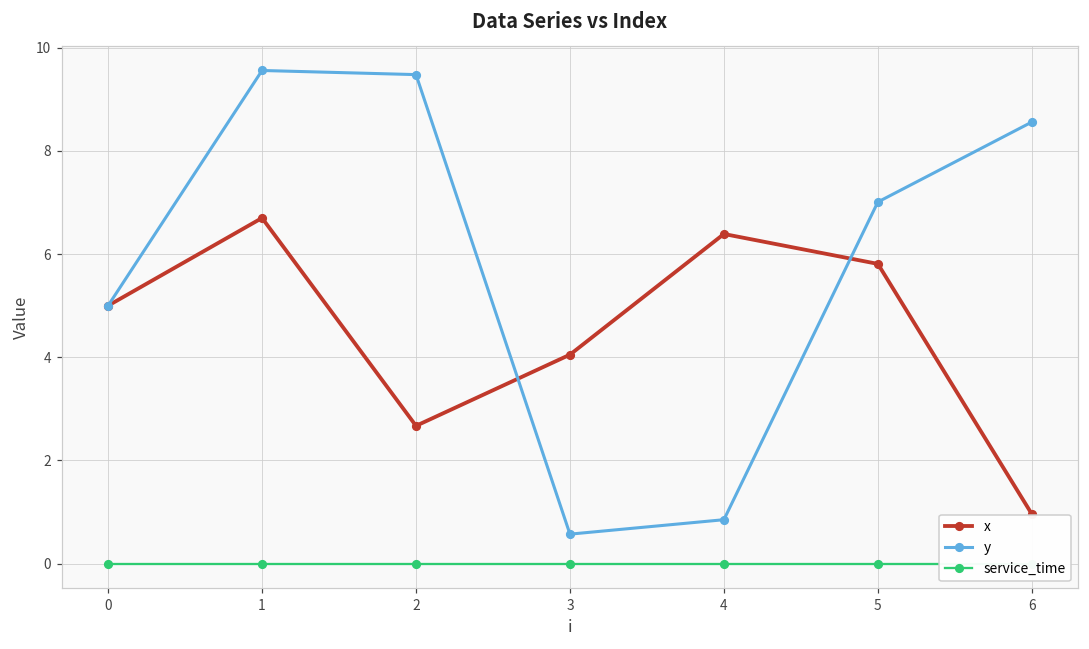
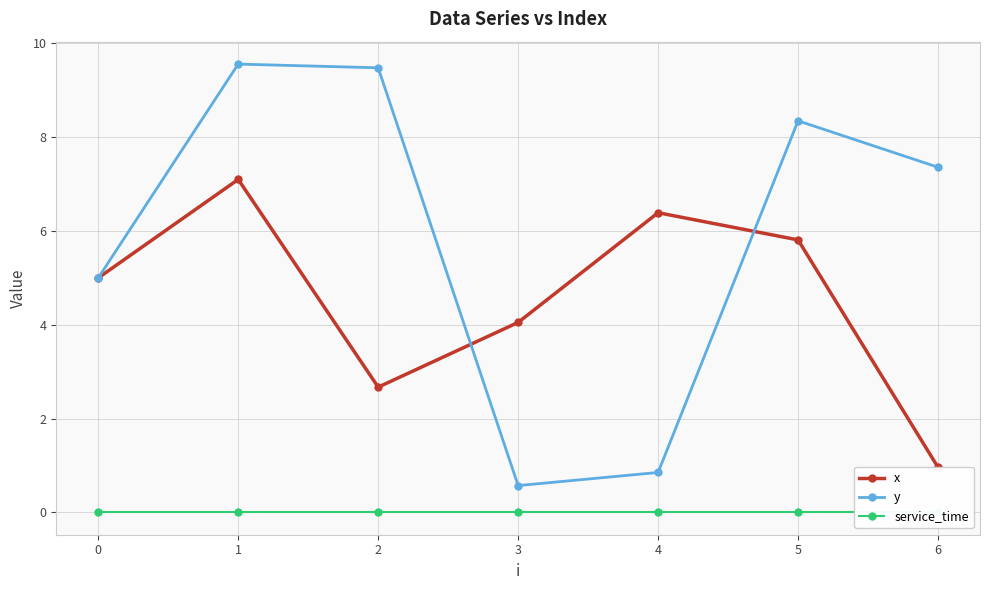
x, 1: 6.7 -> 7.1
y, 5: 7.0 -> 8.4
y, 6: 8.6 -> 7.4
